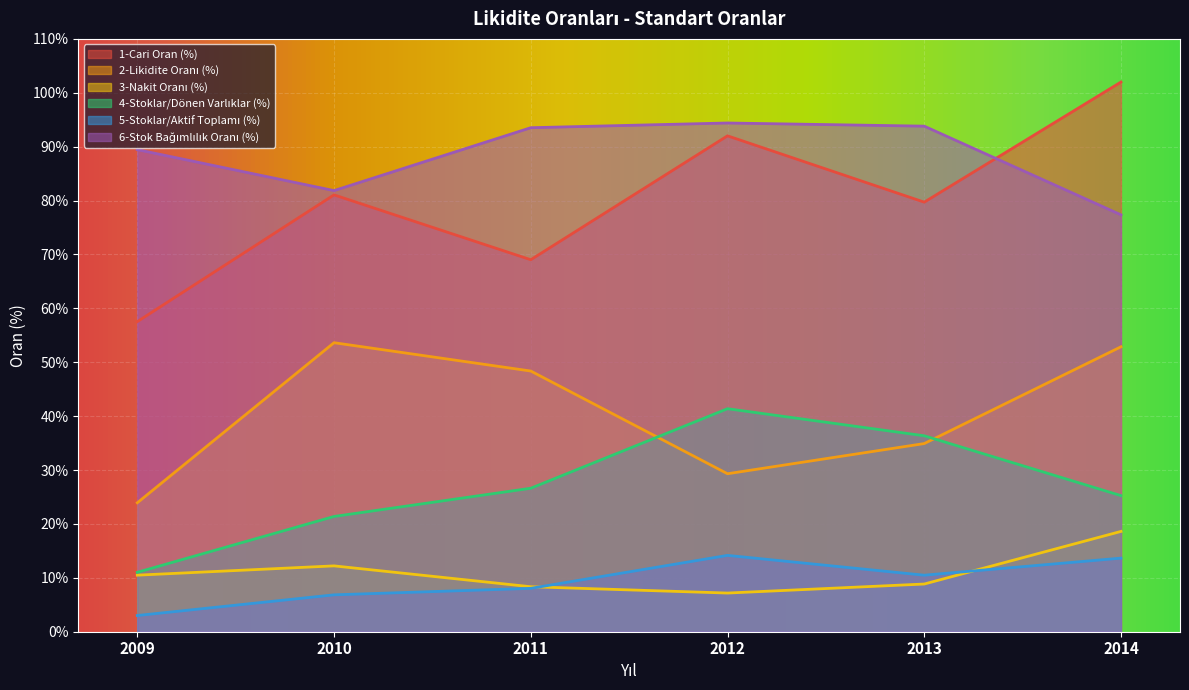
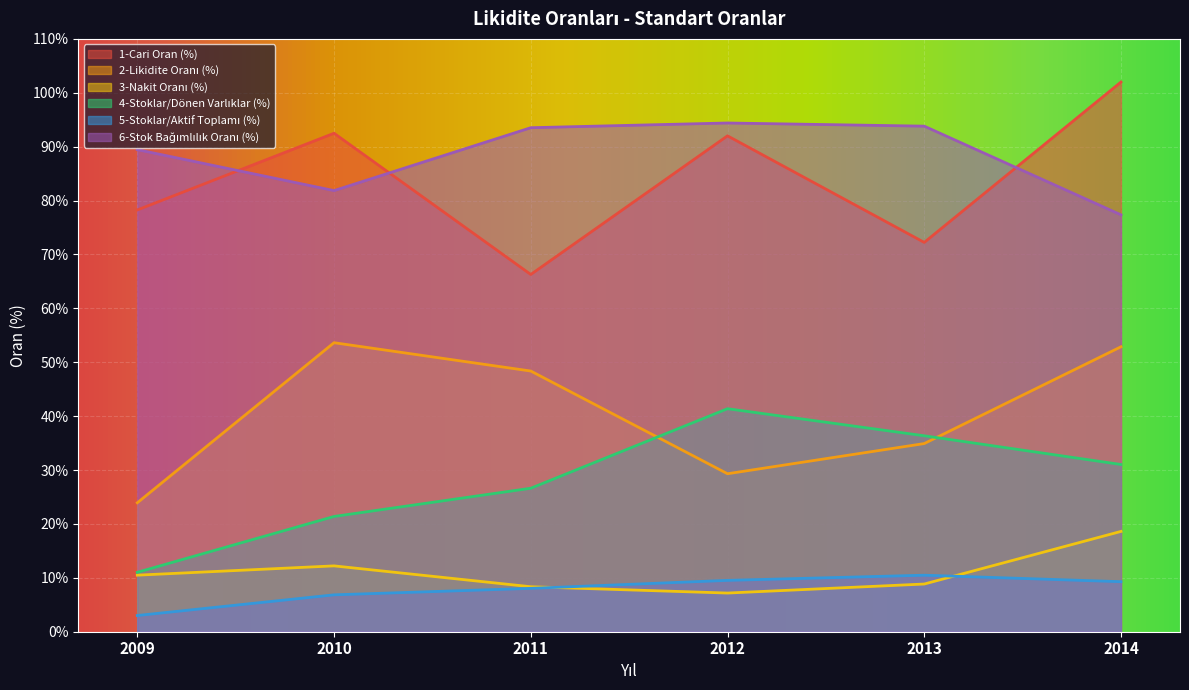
1-Cari Oran (%), 2009: 58% -> 78%
1-Cari Oran (%), 2010: 81% -> 92%
1-Cari Oran (%), 2011: 69% -> 66%
5-Stoklar/Aktif Toplamı (%), 2012: 14% -> 10%
1-Cari Oran (%), 2013: 80% -> 72%
4-Stoklar/Dönen Varlıklar (%), 2014: 25% -> 31%
5-Stoklar/Aktif Toplamı (%), 2014: 14% -> 9%
